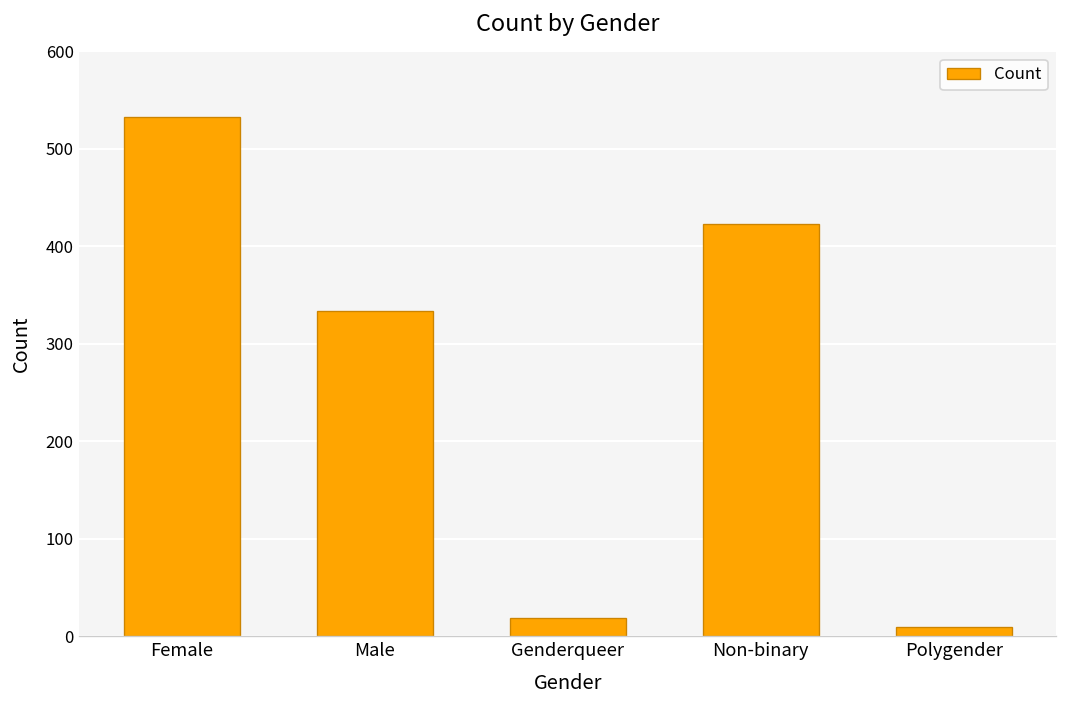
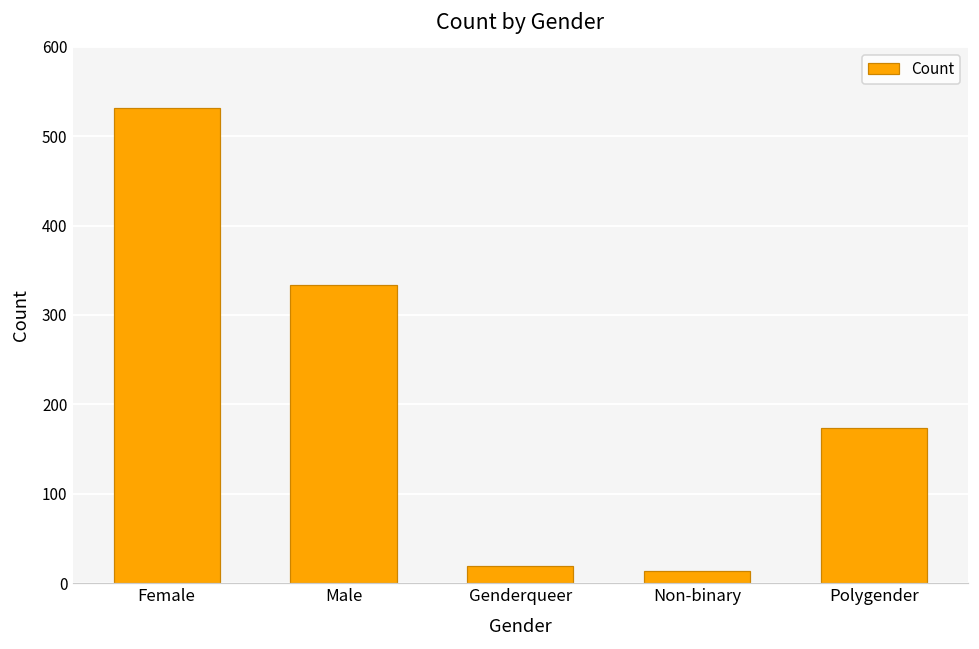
Non-binary: 420 -> 10
Polygender: 10 -> 170
